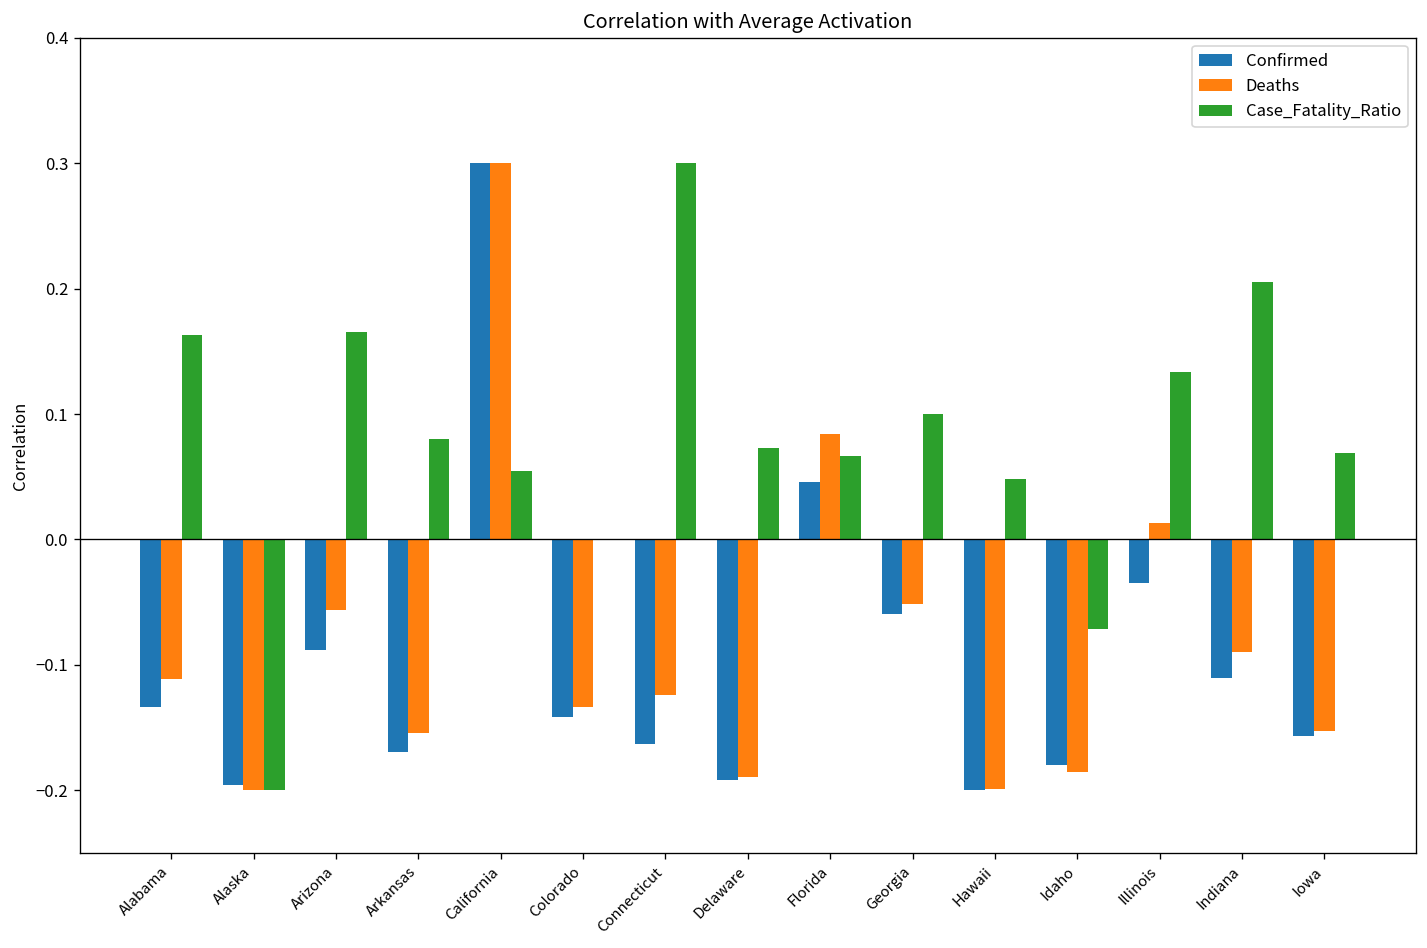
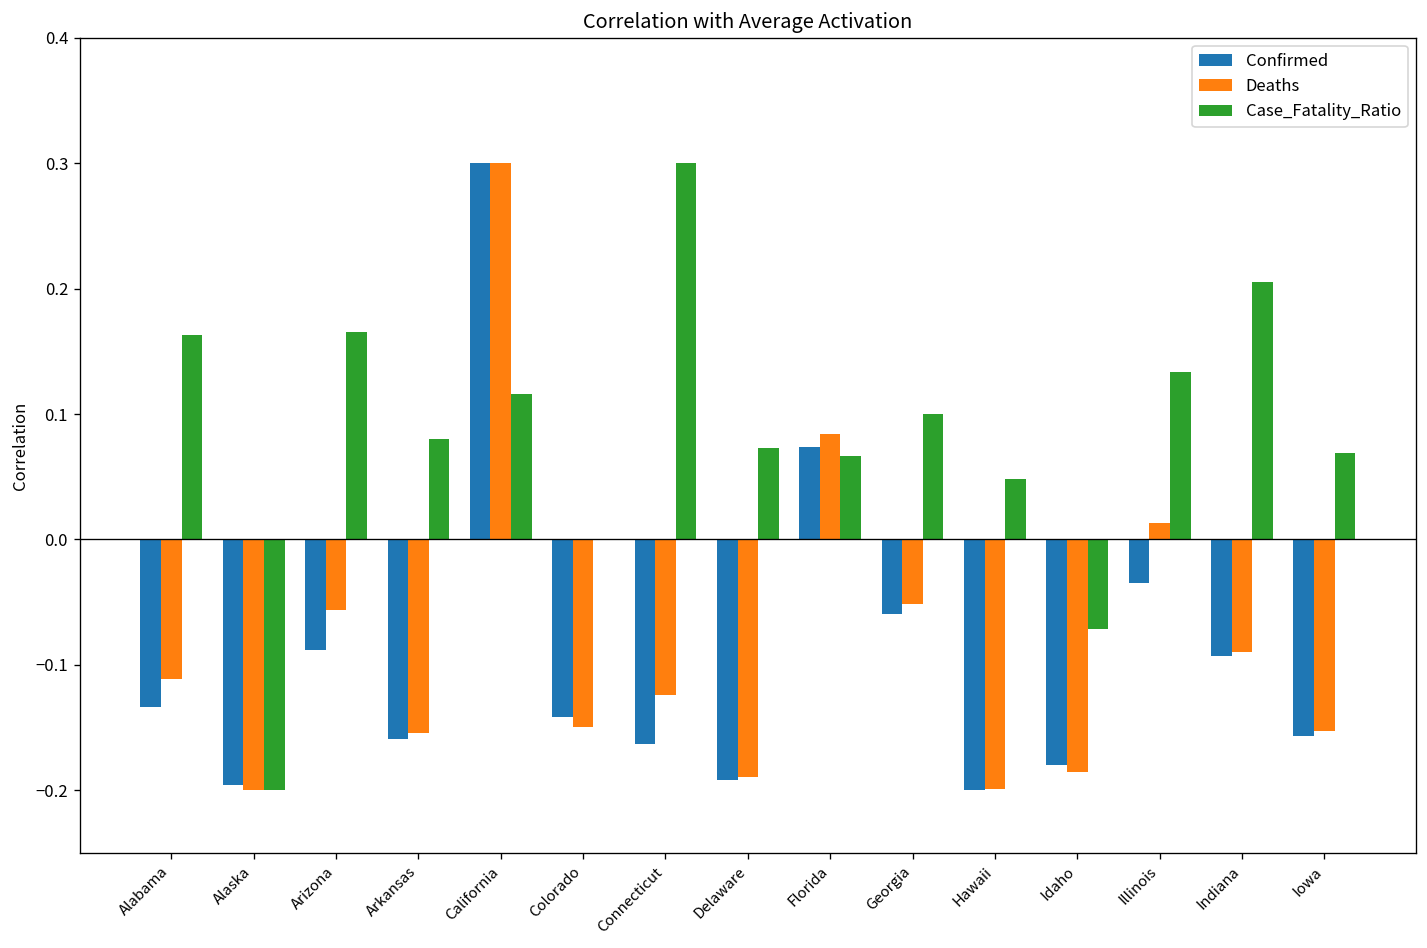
Confirmed, Arkansas: -0.170 -> -0.159
Case_Fatality_Ratio, California: 0.055 -> 0.116
Deaths, Colorado: -0.134 -> -0.150
Confirmed, Florida: 0.046 -> 0.074
Confirmed, Indiana: -0.110 -> -0.093
